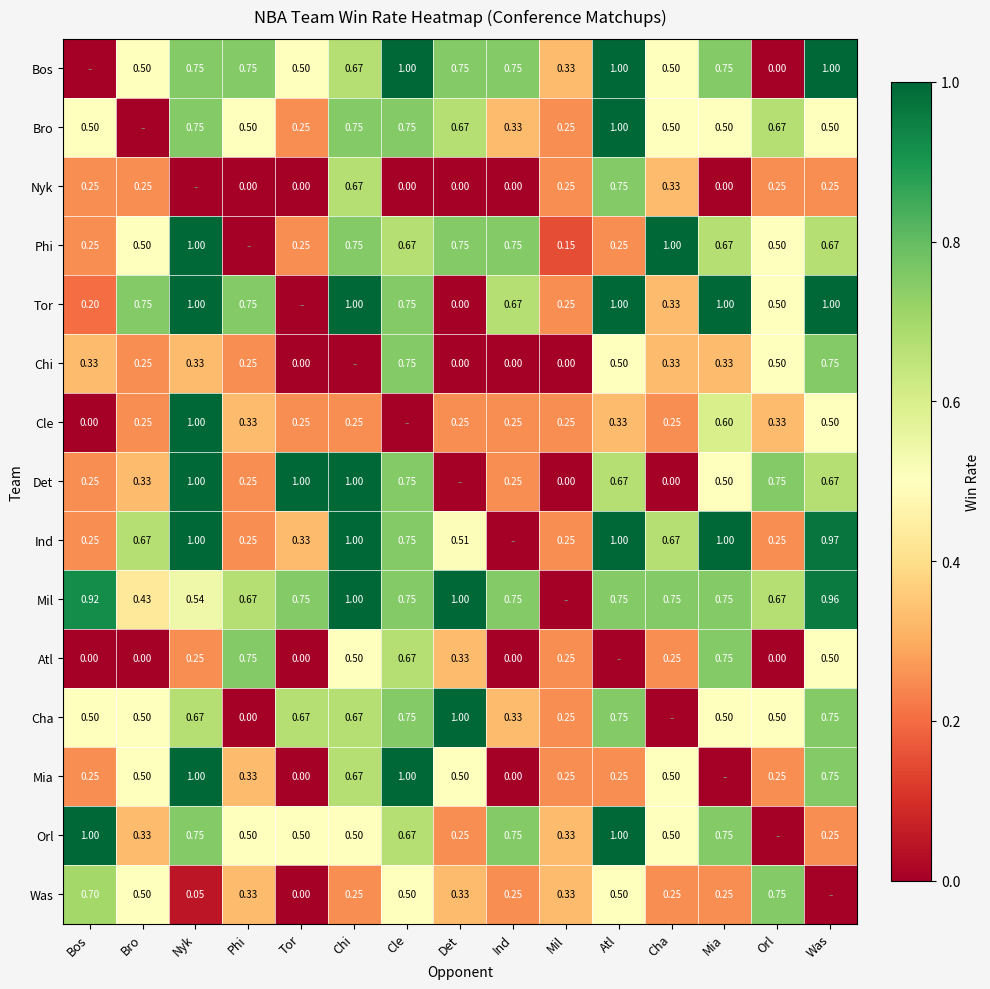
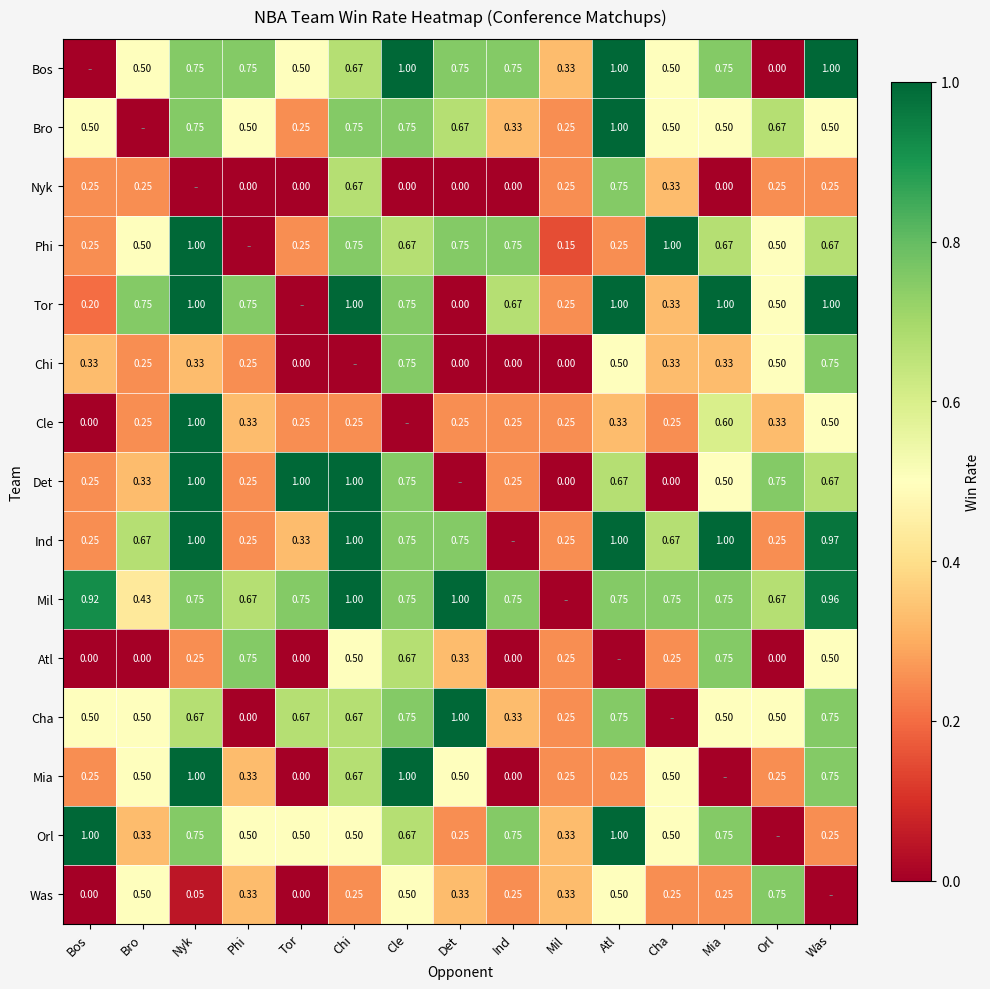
Ind, Det: 0.51 -> 0.75
Mil, Nyk: 0.54 -> 0.75
Was, Bos: 0.70 -> 0.00
